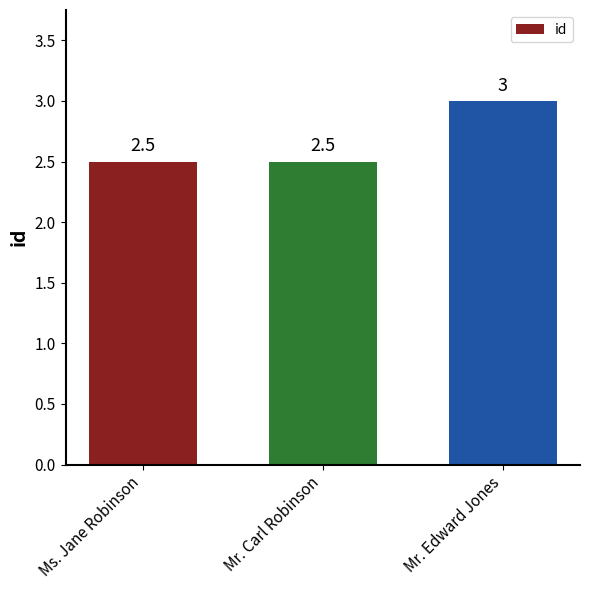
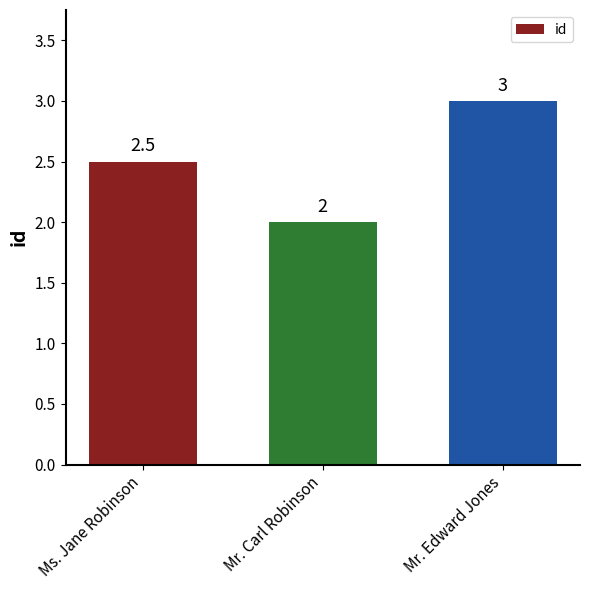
Mr. Carl Robinson: 2.5 -> 2
